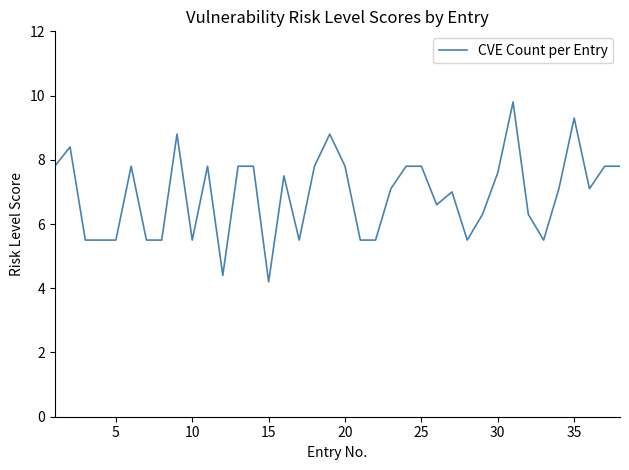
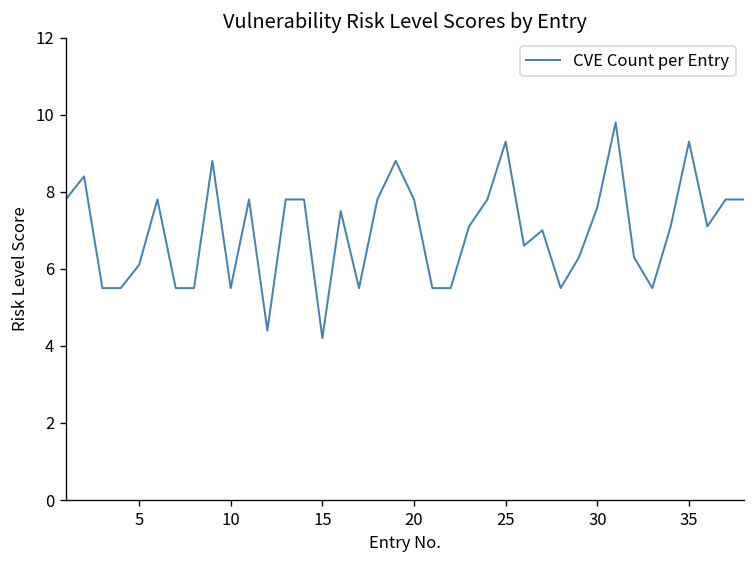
5: 5.5 -> 6.1
25: 7.8 -> 9.3
